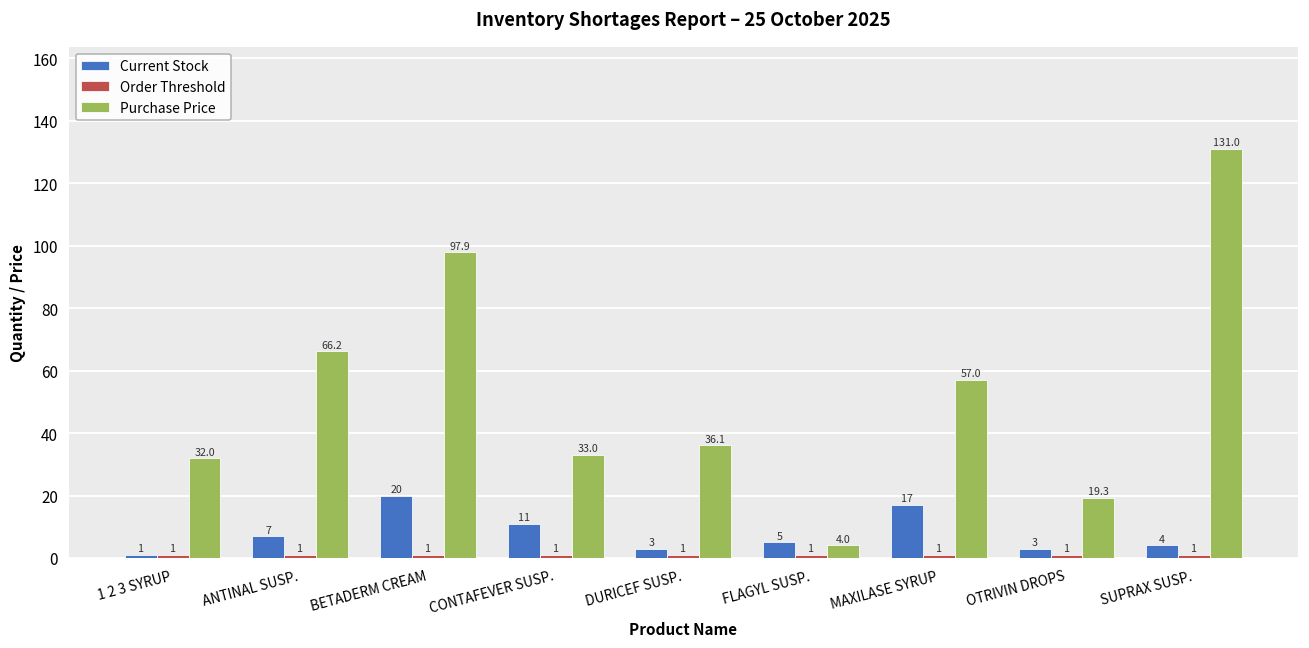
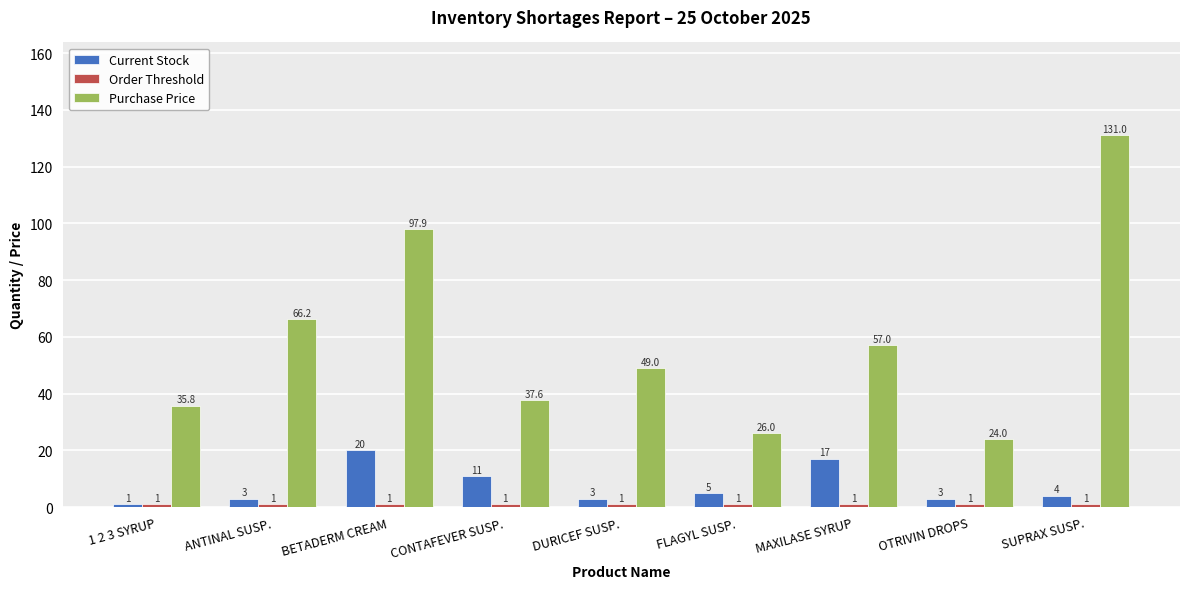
Purchase Price, 1 2 3 SYRUP: 32.0 -> 35.8
Current Stock, ANTINAL SUSP.: 7 -> 3
Purchase Price, CONTAFEVER SUSP.: 33.0 -> 37.6
Purchase Price, DURICEF SUSP.: 36.1 -> 49.0
Purchase Price, FLAGYL SUSP.: 4.0 -> 26.0
Purchase Price, OTRIVIN DROPS: 19.3 -> 24.0
